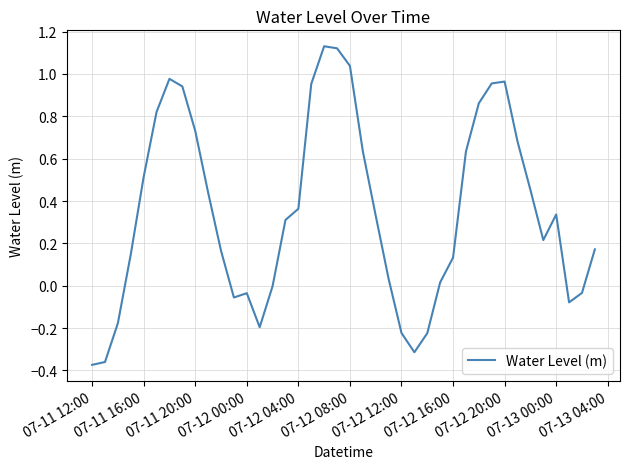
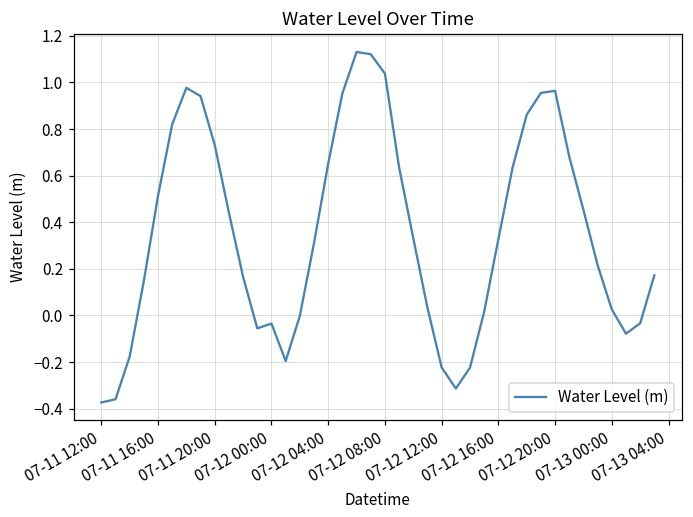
07-12 04:00: 0.36 -> 0.65
07-12 16:00: 0.13 -> 0.33
07-13 00:00: 0.34 -> 0.03
